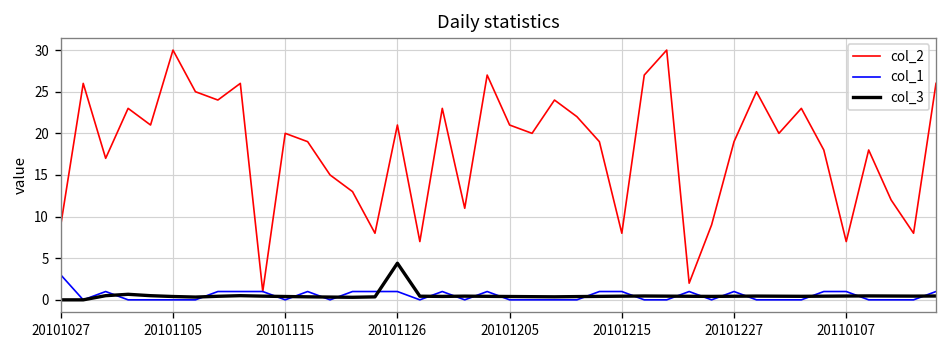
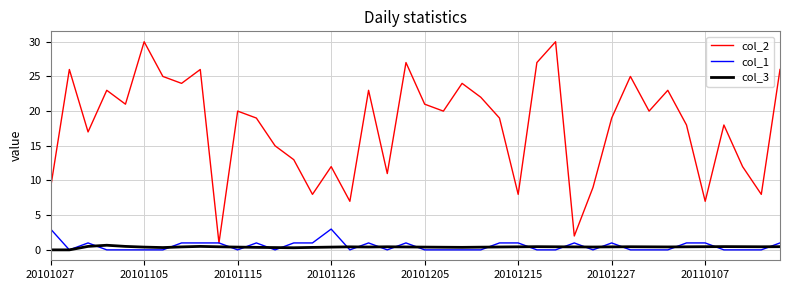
col_2, 20101126: 21 -> 12
col_1, 20101126: 1 -> 3
col_3, 20101126: 4 -> 0
